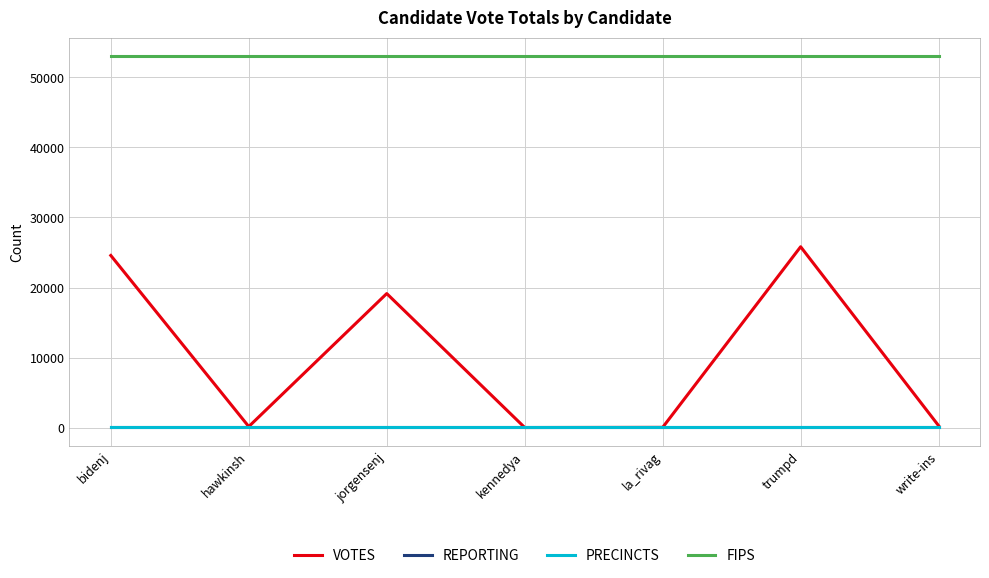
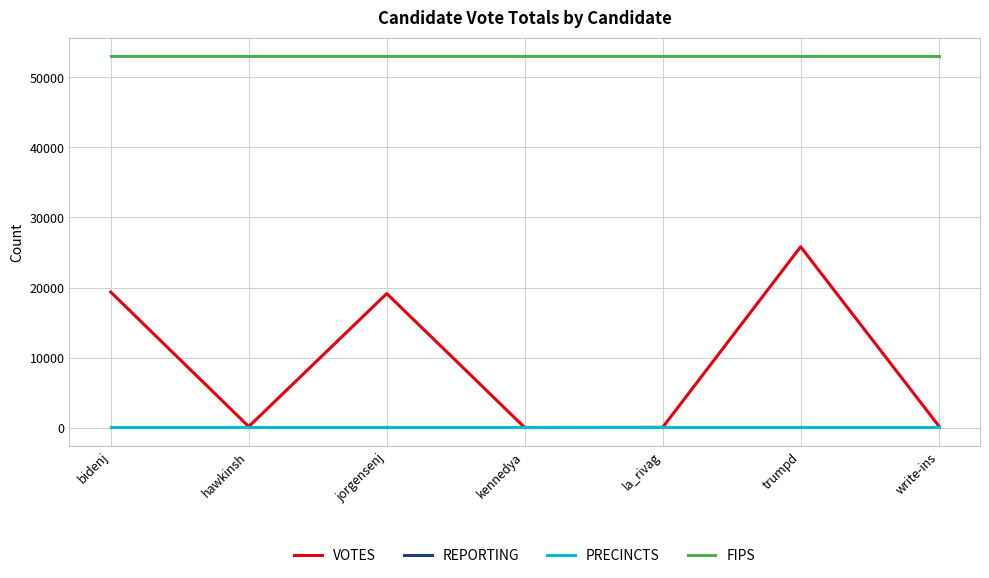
VOTES, bidenj: 25000 -> 19000
